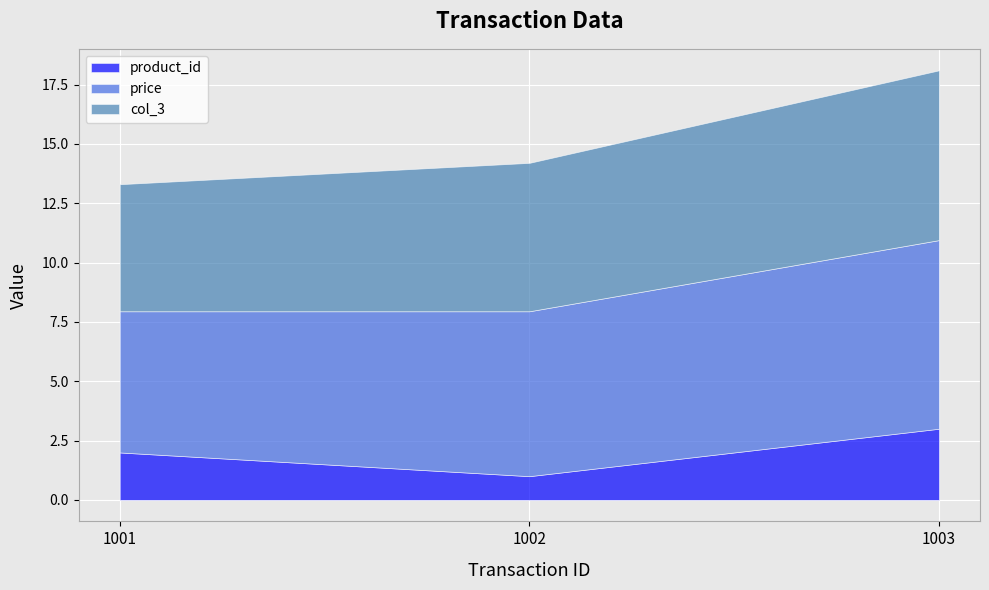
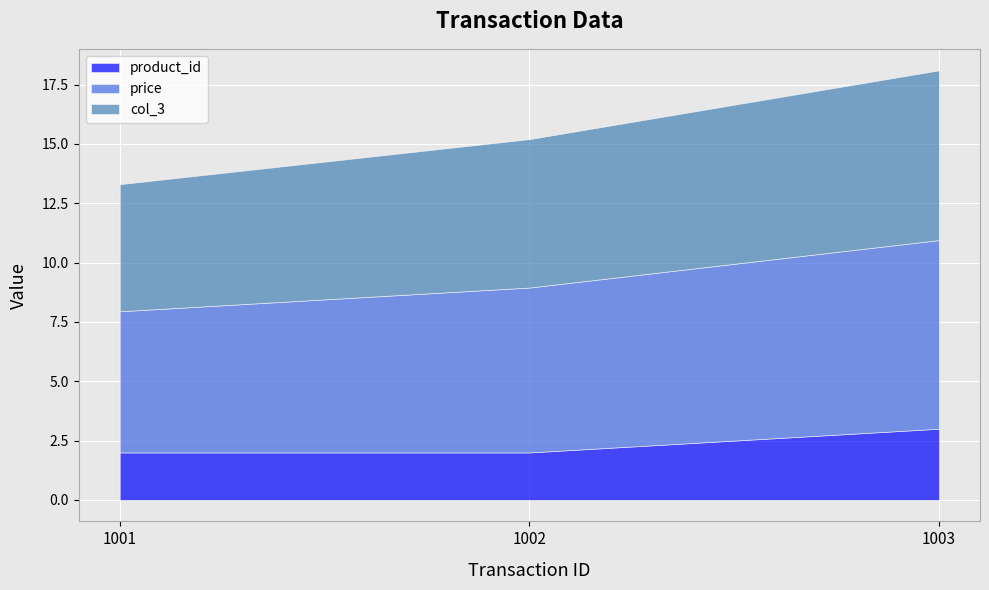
product_id, 1002: 1 -> 2
